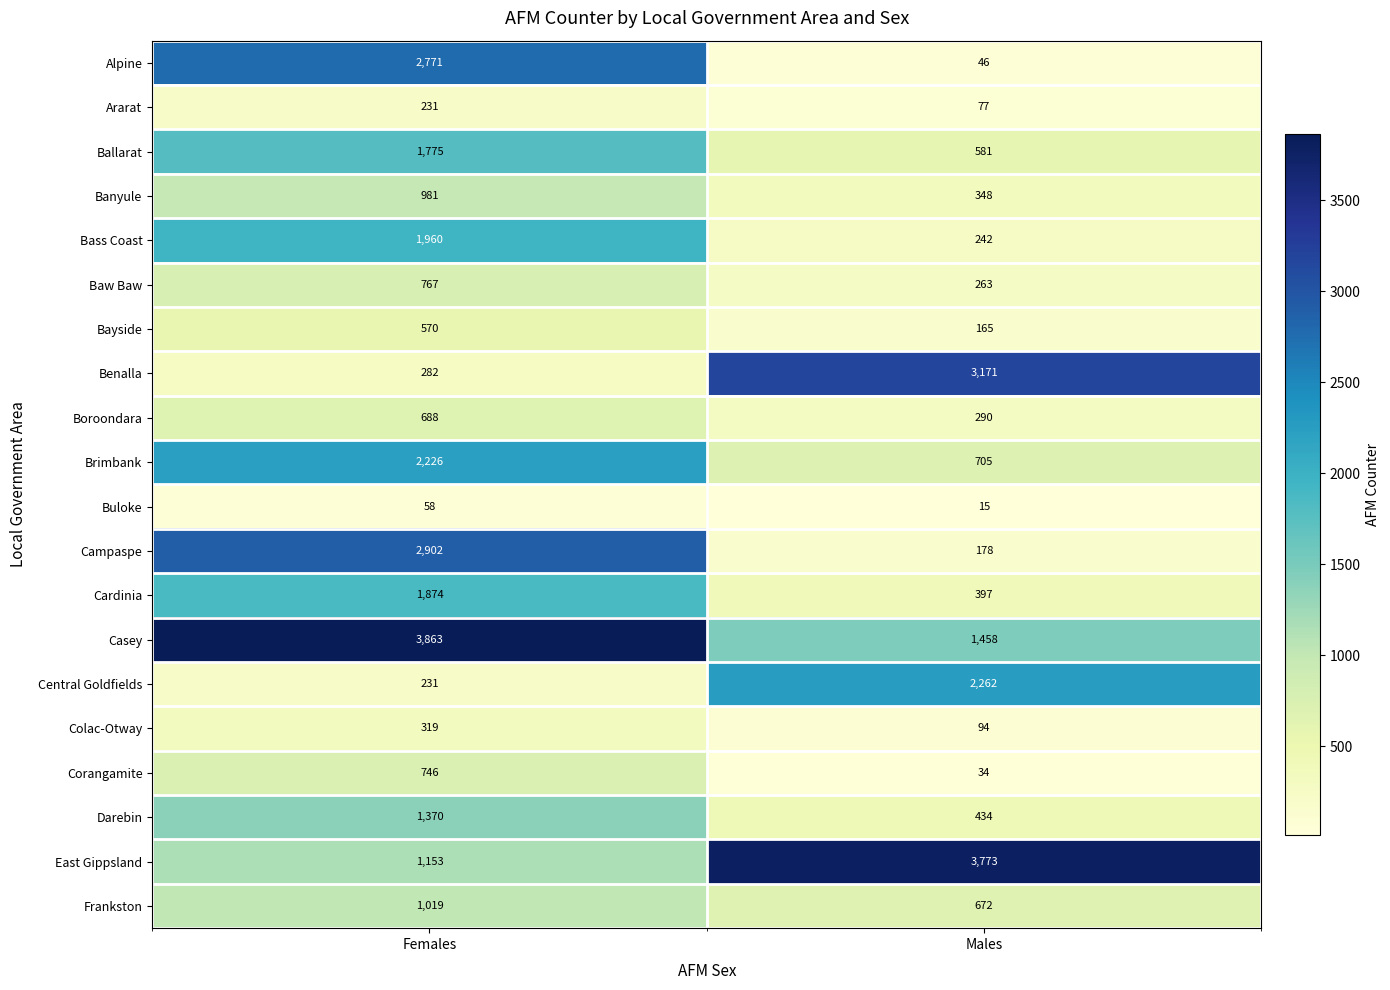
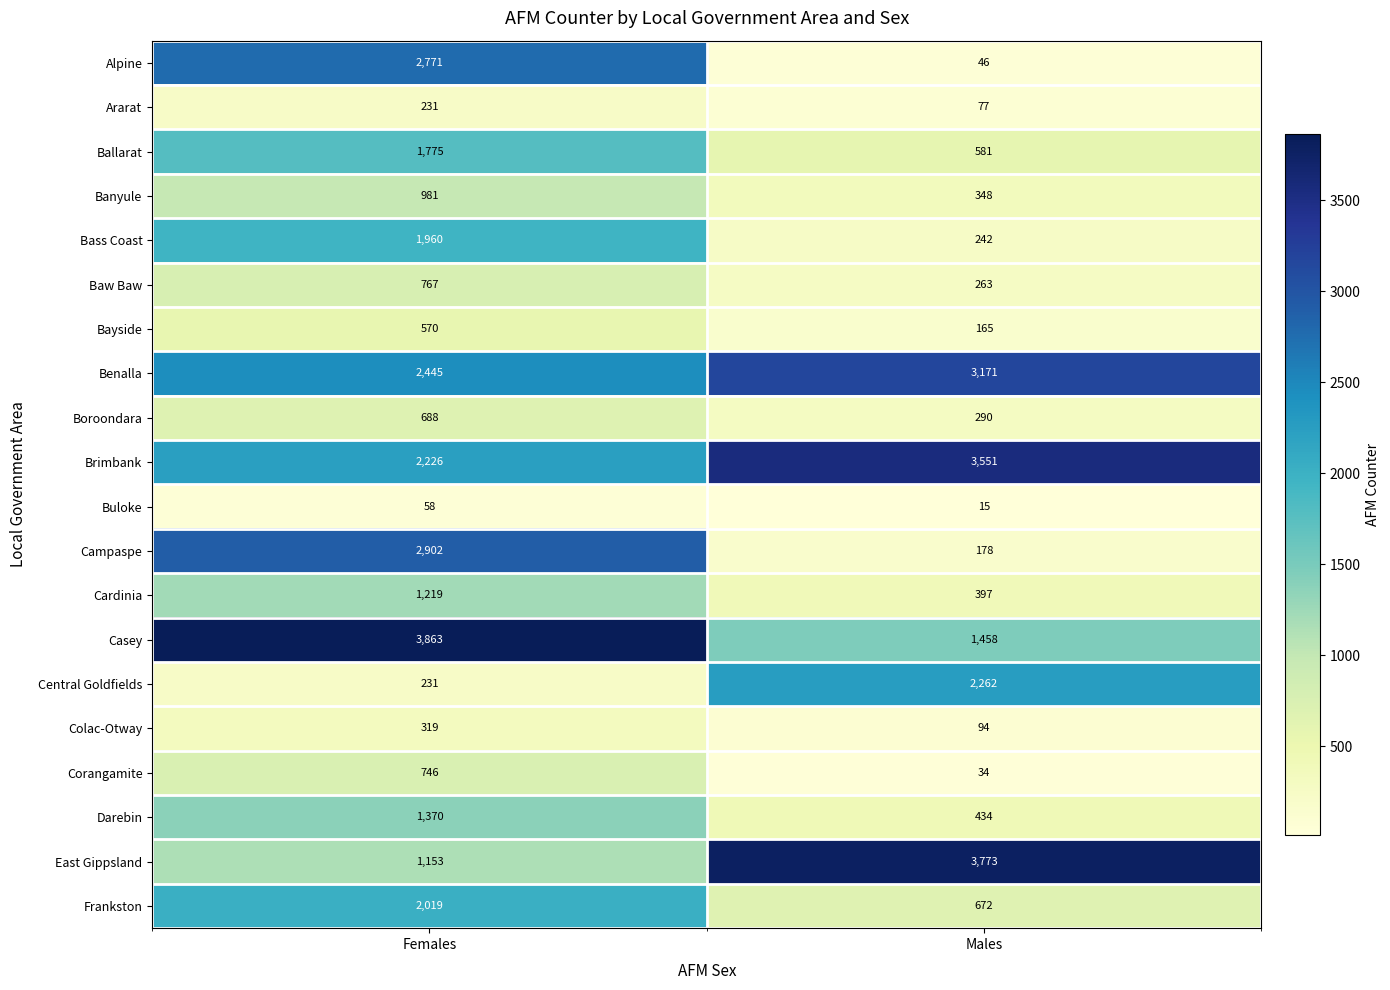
Benalla, Females: 282 -> 2,445
Brimbank, Males: 705 -> 3,551
Cardinia, Females: 1,874 -> 1,219
Frankston, Females: 1,019 -> 2,019
